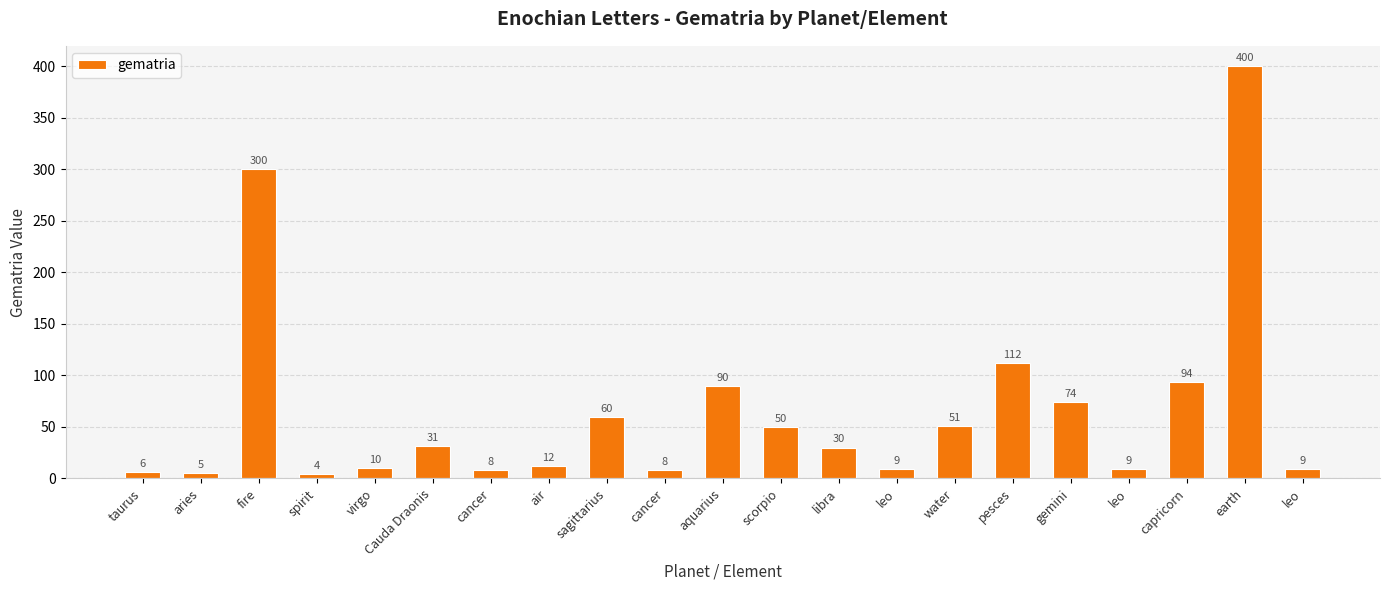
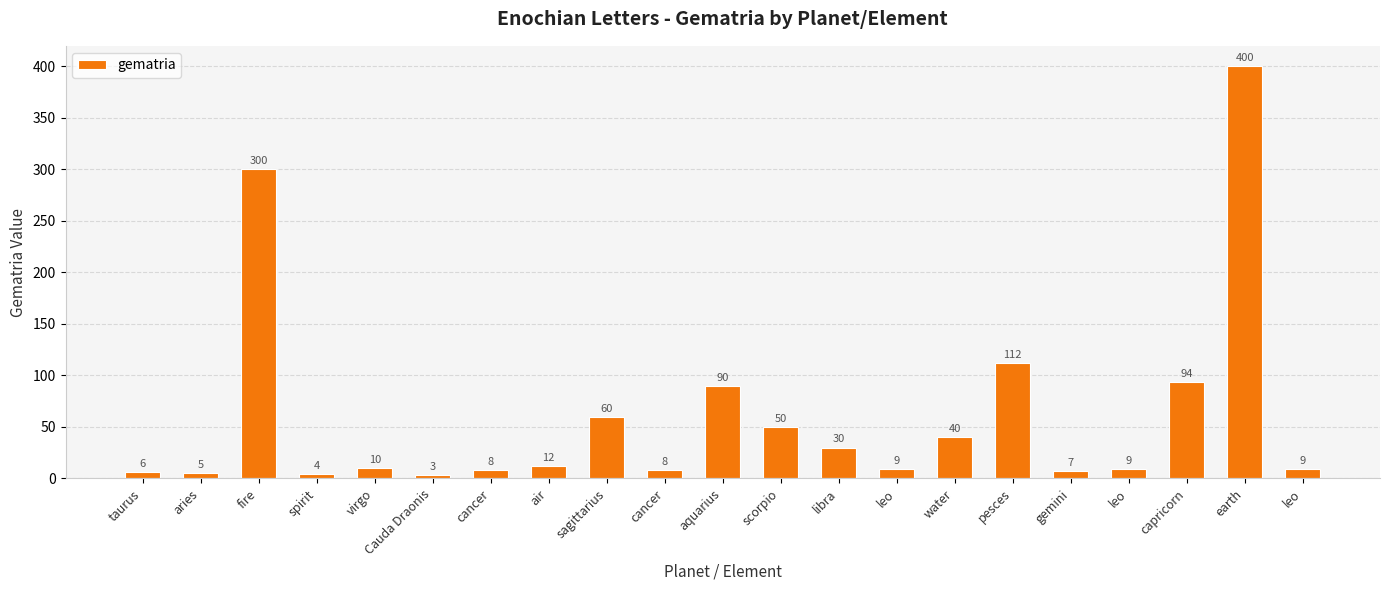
Cauda Draonis: 31 -> 3
water: 51 -> 40
gemini: 74 -> 7
